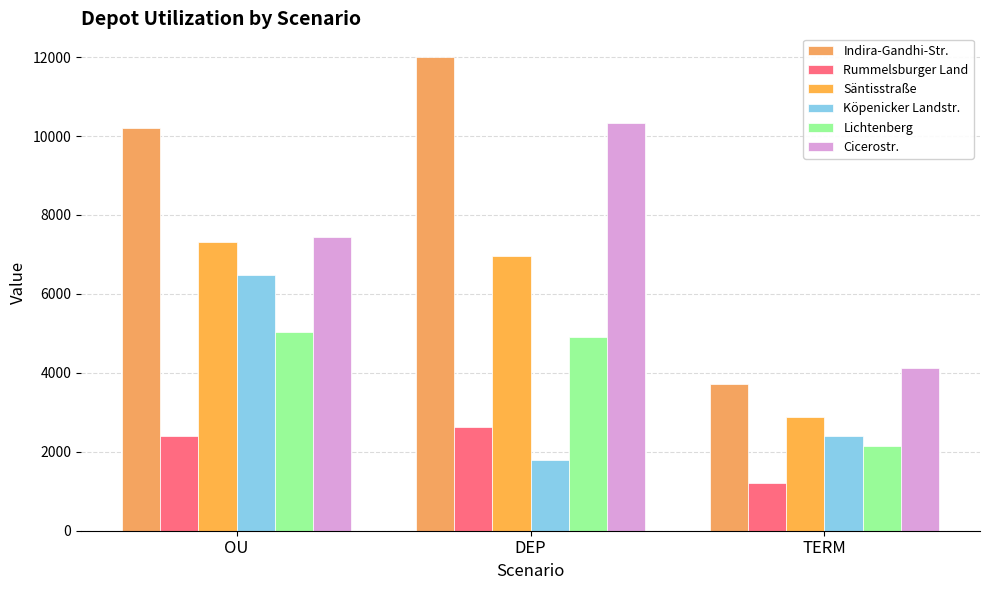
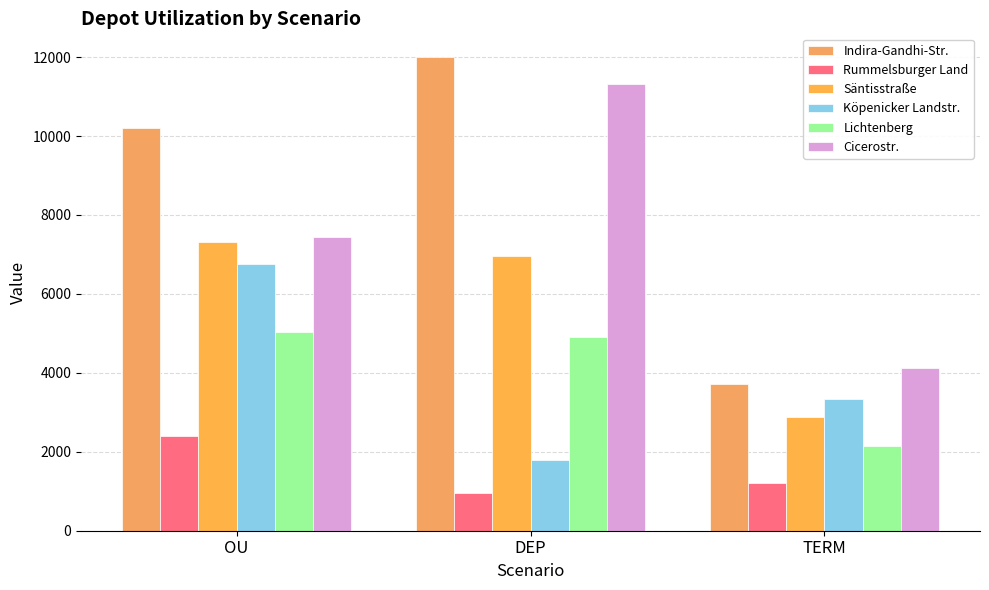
Köpenicker Landstr., OU: 6500 -> 6800
Rummelsburger Land, DEP: 2600 -> 900
Cicerostr., DEP: 10300 -> 11300
Köpenicker Landstr., TERM: 2400 -> 3300
